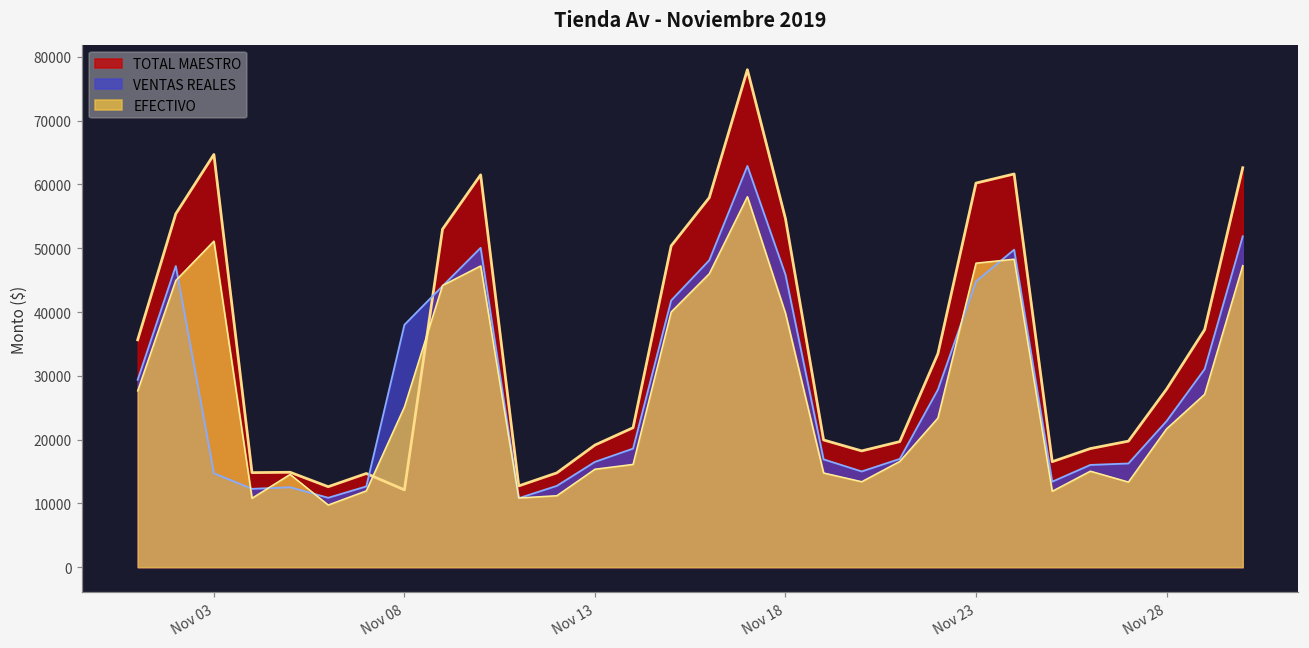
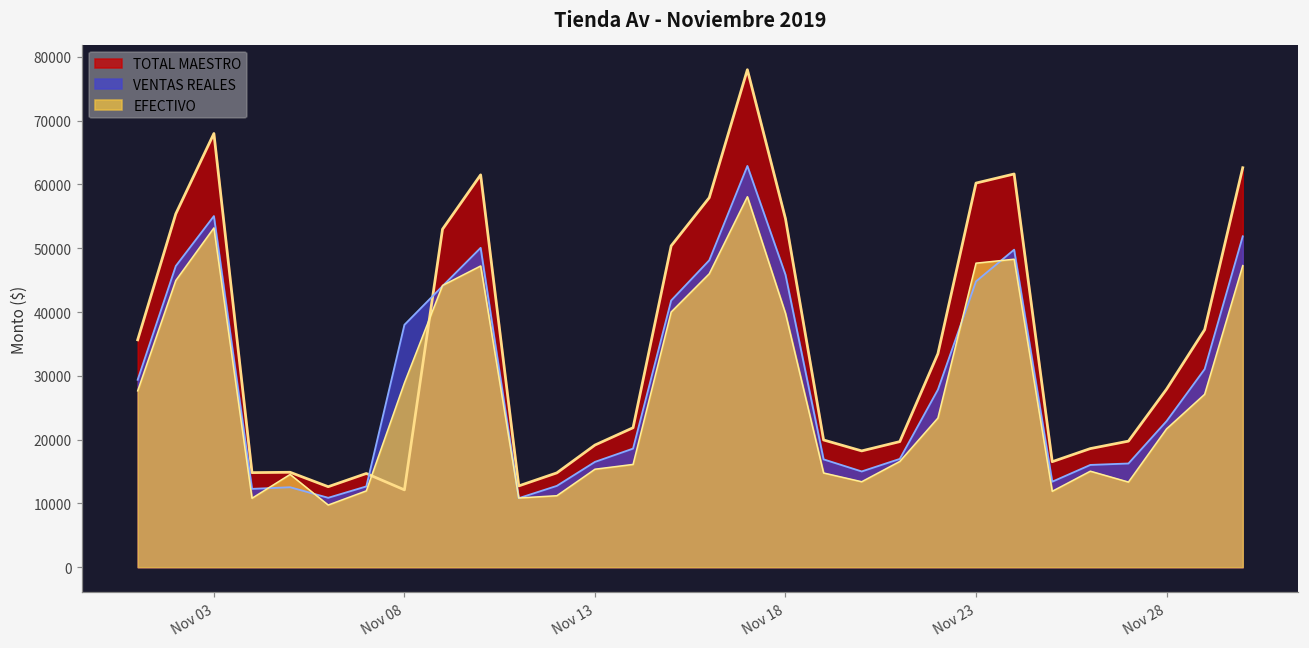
TOTAL MAESTRO, Nov 03: 65000 -> 68000
VENTAS REALES, Nov 03: 15000 -> 55000
EFECTIVO, Nov 03: 51000 -> 53000
EFECTIVO, Nov 08: 25000 -> 29000
